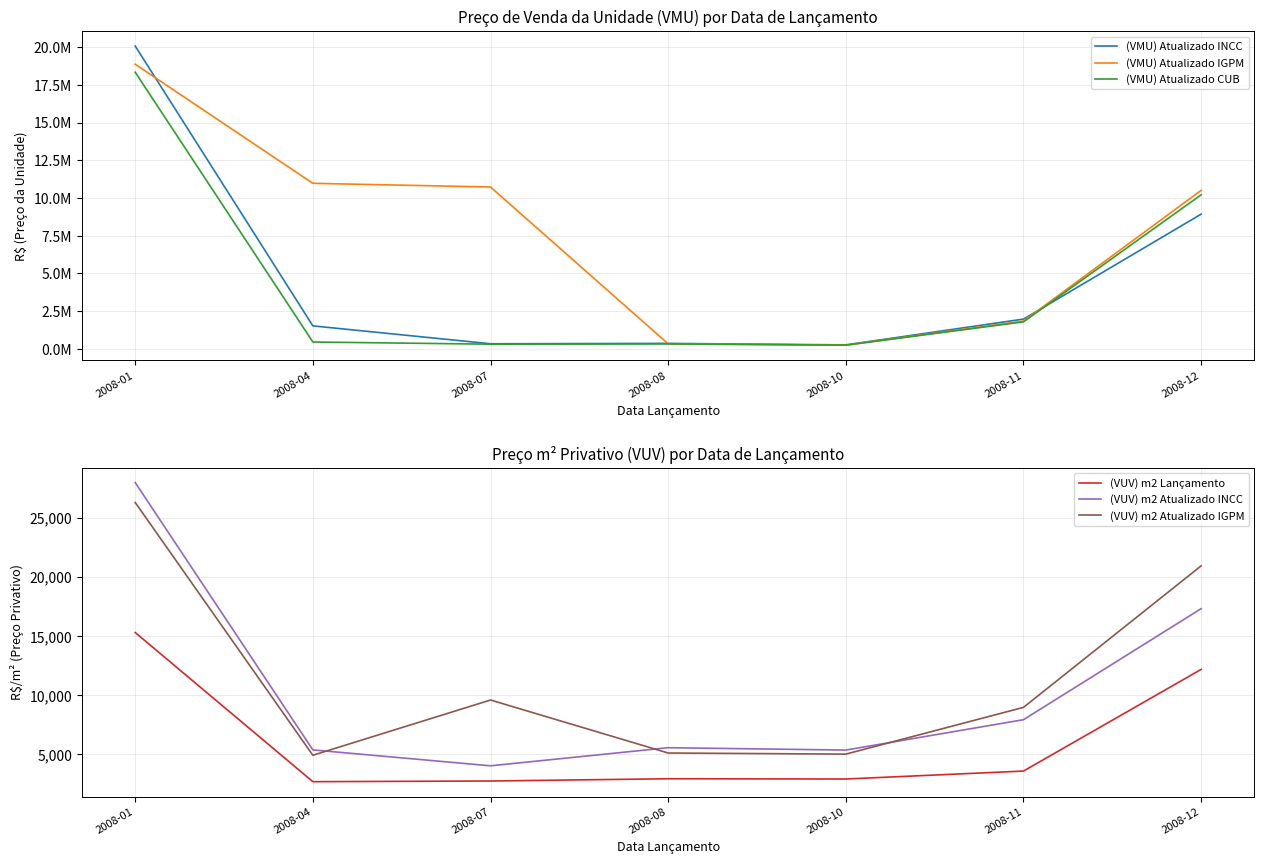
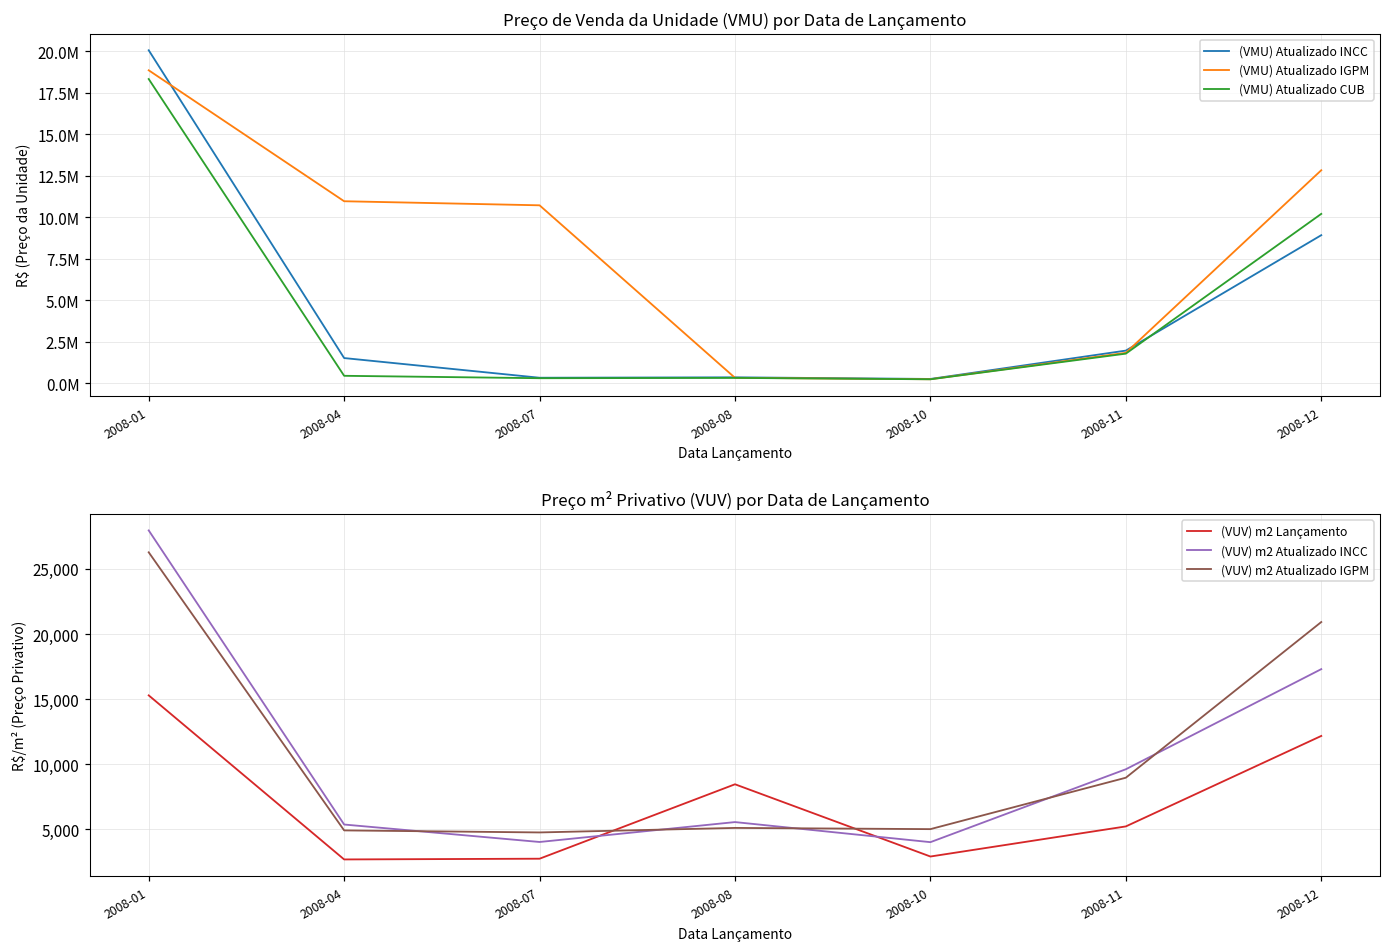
Preço de Venda da Unidade (VMU) por Data de Lançamento, (VMU) Atualizado IGPM, 2008-12: 10500000 -> 12800000
Preço m² Privativo (VUV) por Data de Lançamento, (VUV) m2 Atualizado IGPM, 2008-07: 9,600 -> 4,800
Preço m² Privativo (VUV) por Data de Lançamento, (VUV) m2 Lançamento, 2008-08: 2,900 -> 8,500
Preço m² Privativo (VUV) por Data de Lançamento, (VUV) m2 Atualizado INCC, 2008-10: 5,400 -> 4,000
Preço m² Privativo (VUV) por Data de Lançamento, (VUV) m2 Lançamento, 2008-11: 3,600 -> 5,200
Preço m² Privativo (VUV) por Data de Lançamento, (VUV) m2 Atualizado INCC, 2008-11: 7,900 -> 9,600
